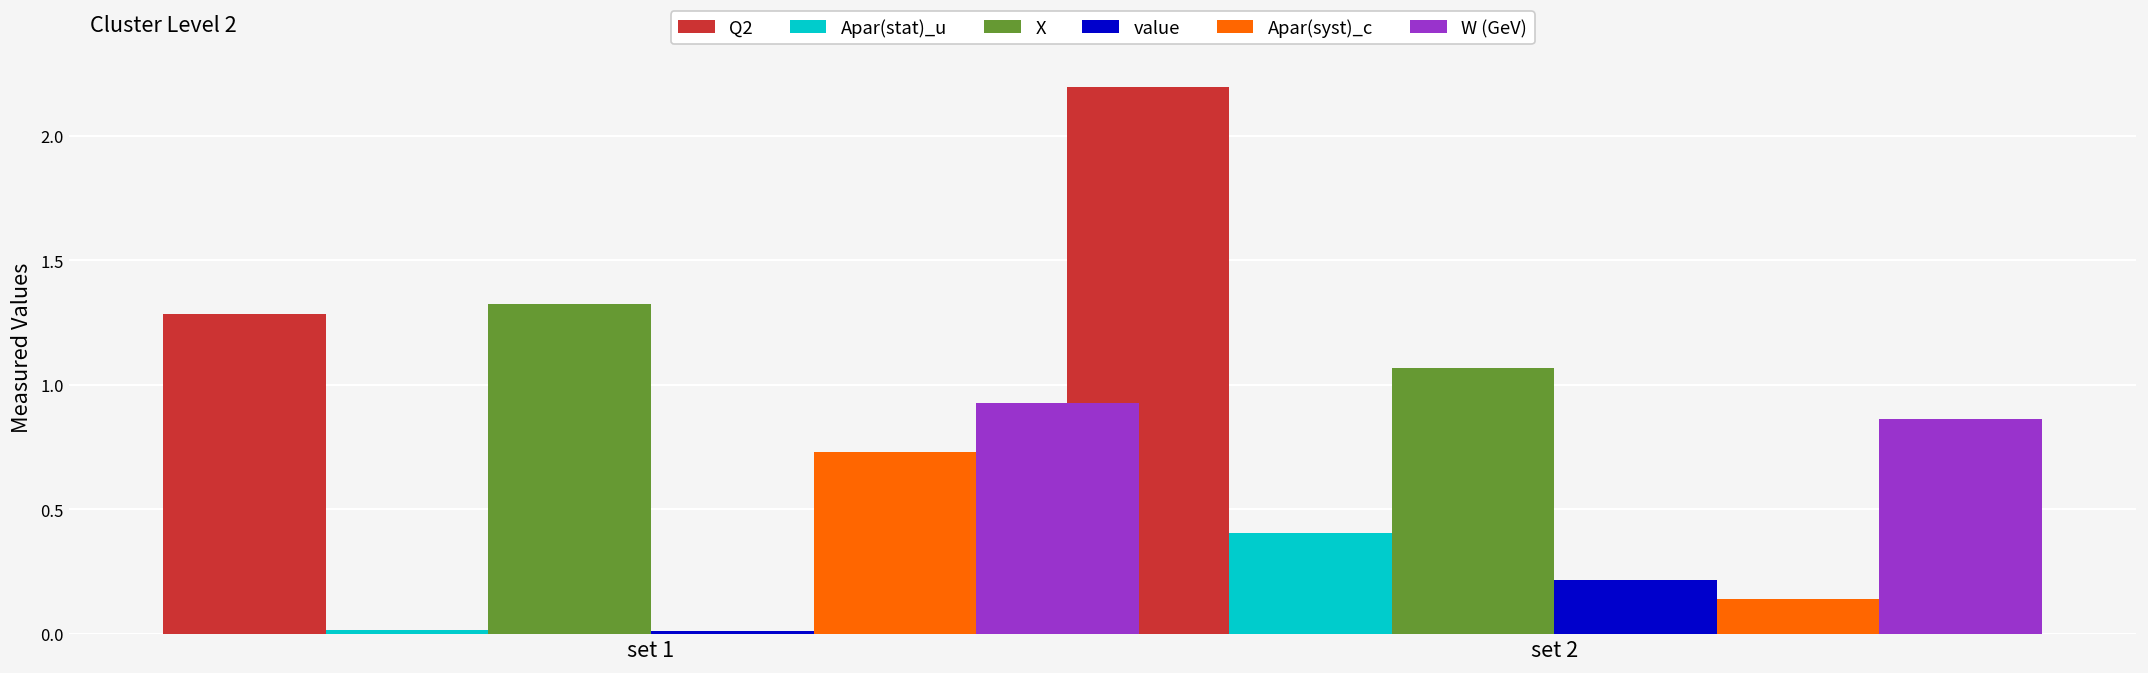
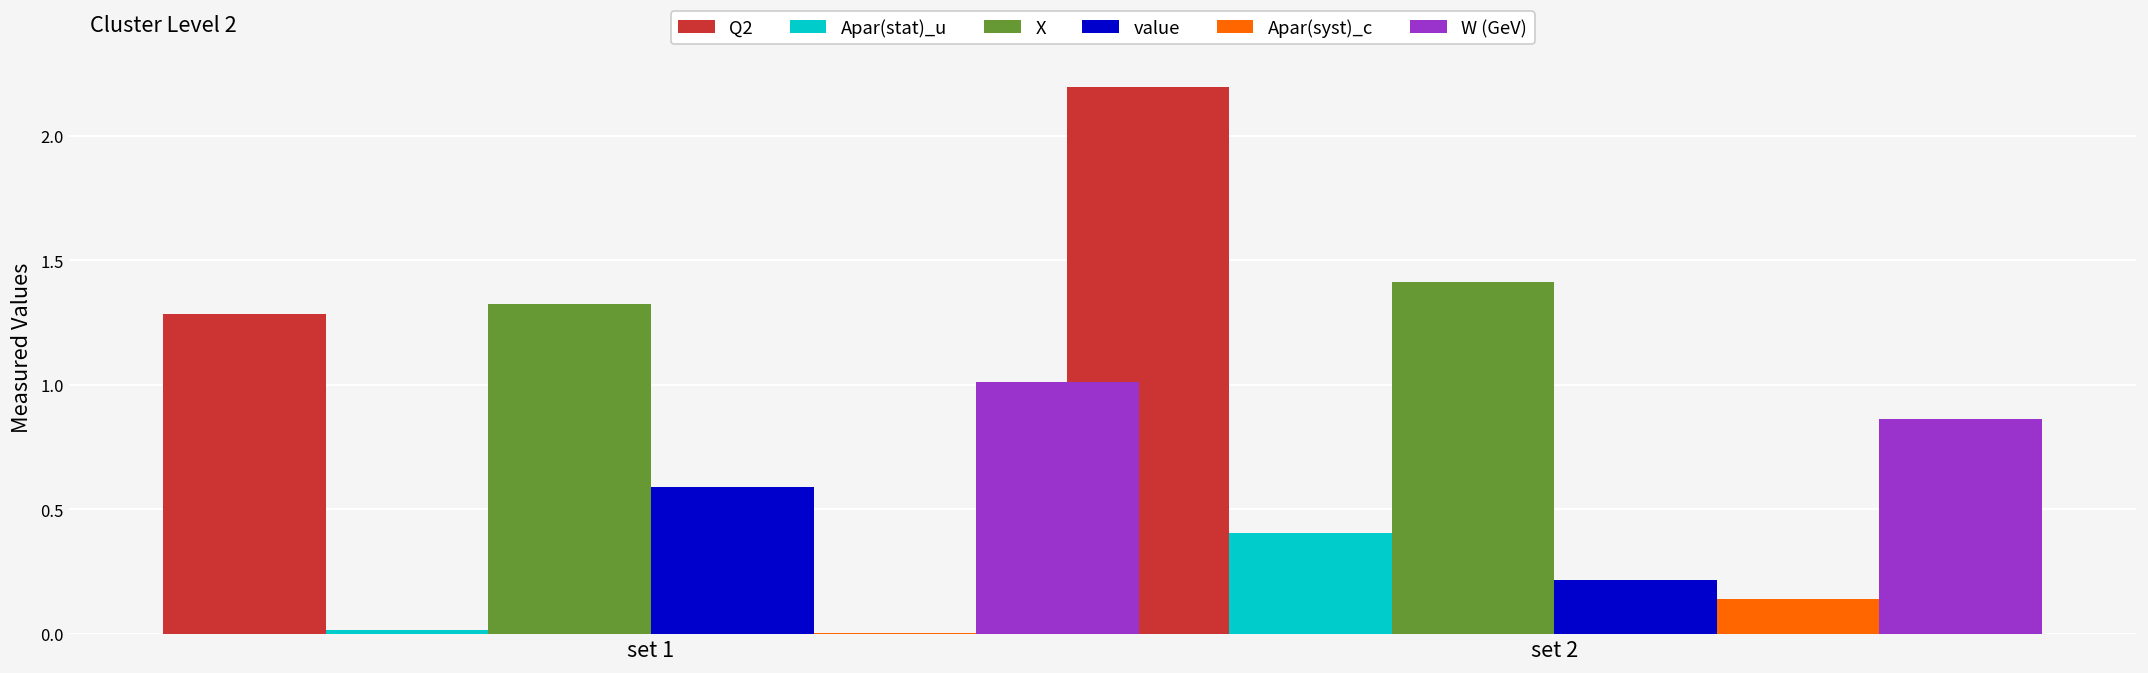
value, set 1: 0.01 -> 0.59
Apar(syst)_c, set 1: 0.73 -> 0.00
W (GeV), set 1: 0.93 -> 1.01
X, set 2: 1.07 -> 1.41
